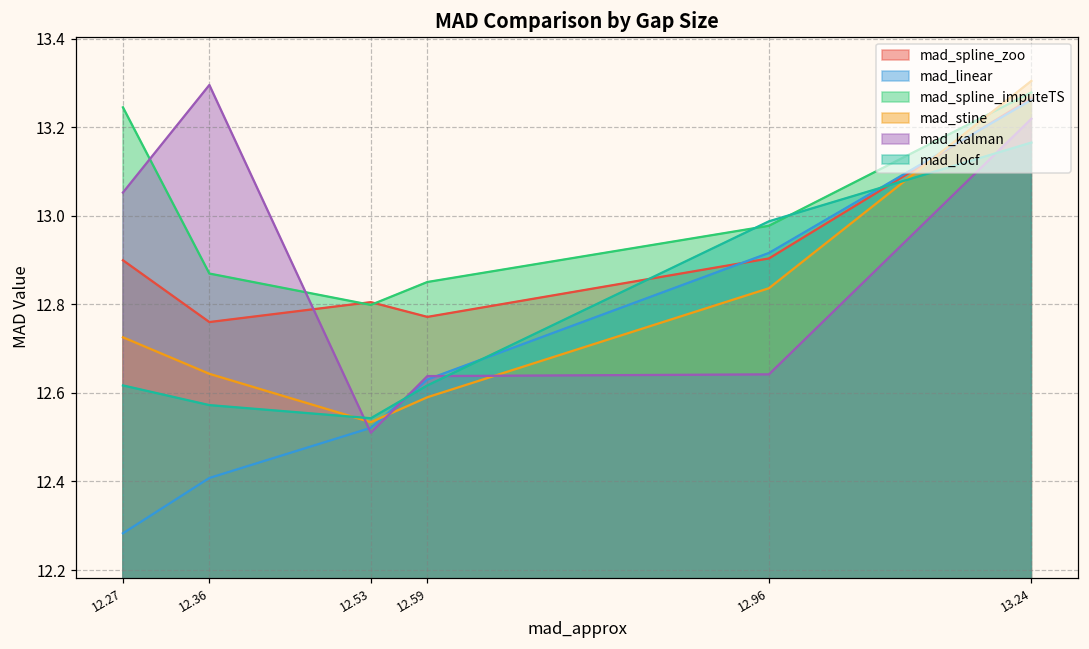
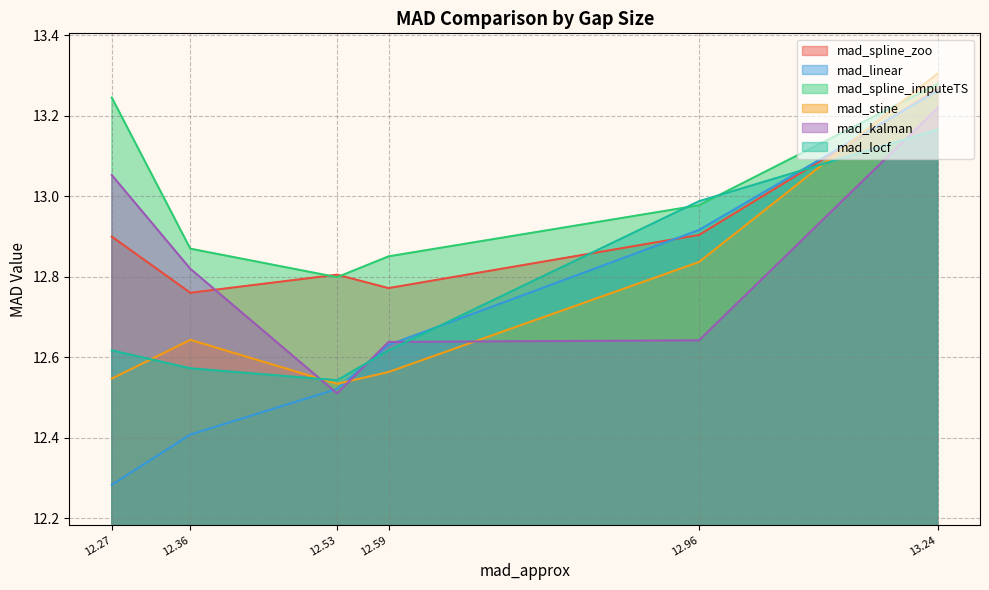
mad_stine, 12.27: 12.73 -> 12.55
mad_kalman, 12.36: 13.30 -> 12.82
mad_stine, 12.59: 12.59 -> 12.56
